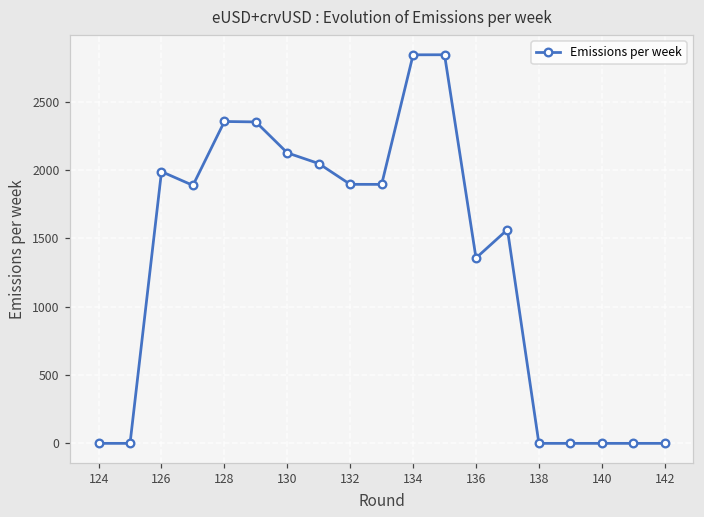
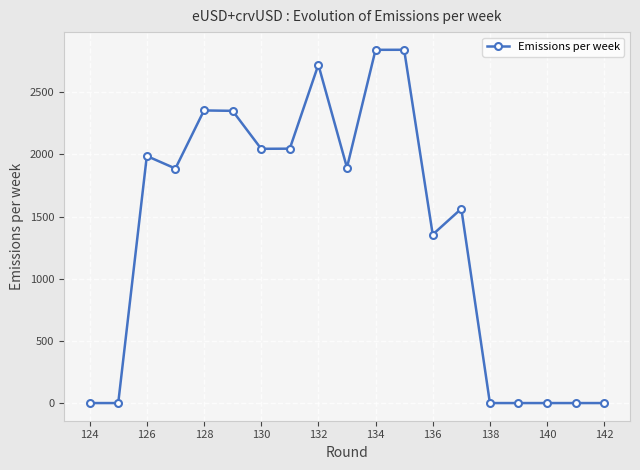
130: 2120 -> 2050
132: 1890 -> 2720
